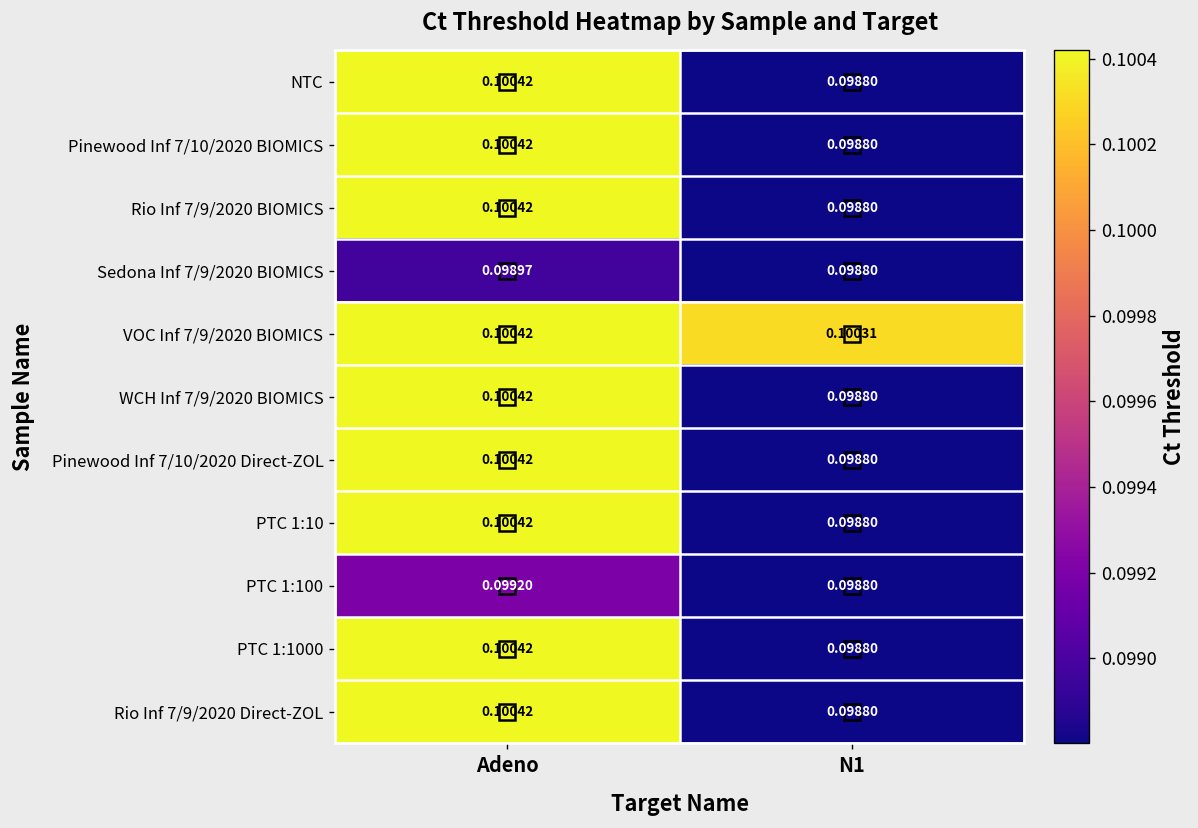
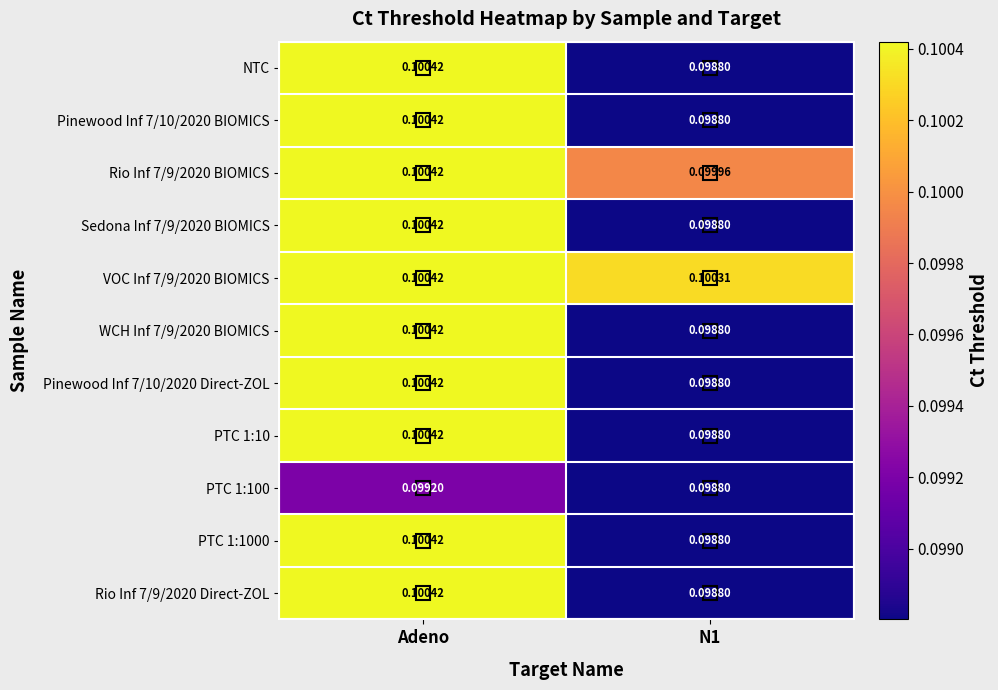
Rio Inf 7/9/2020 BIOMICS, N1: 0.09880 -> 0.09996
Sedona Inf 7/9/2020 BIOMICS, Adeno: 0.09897 -> 0.10042
